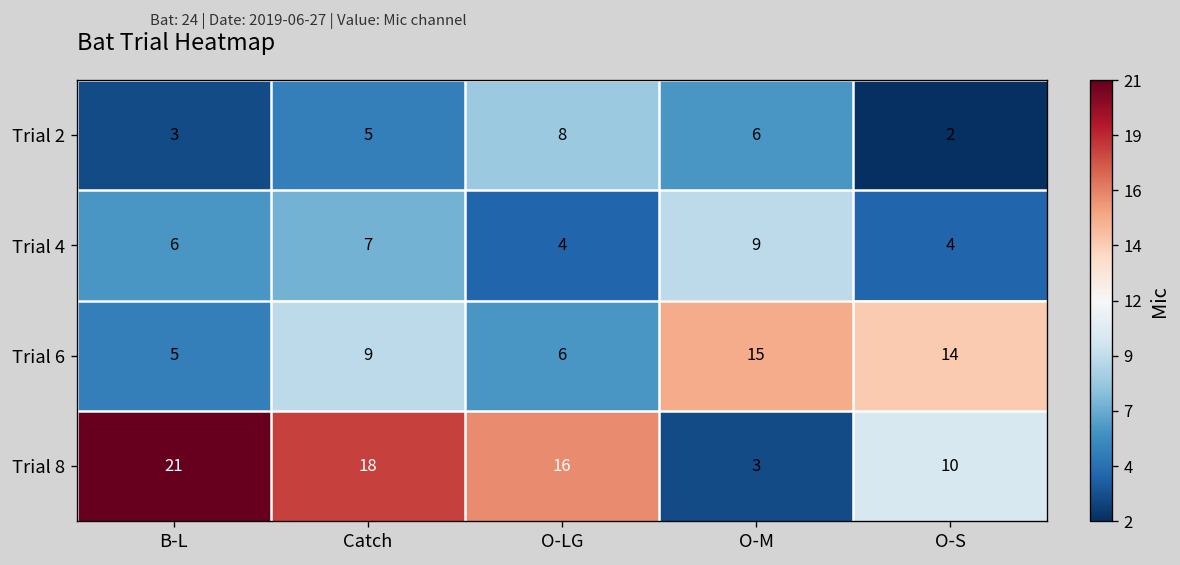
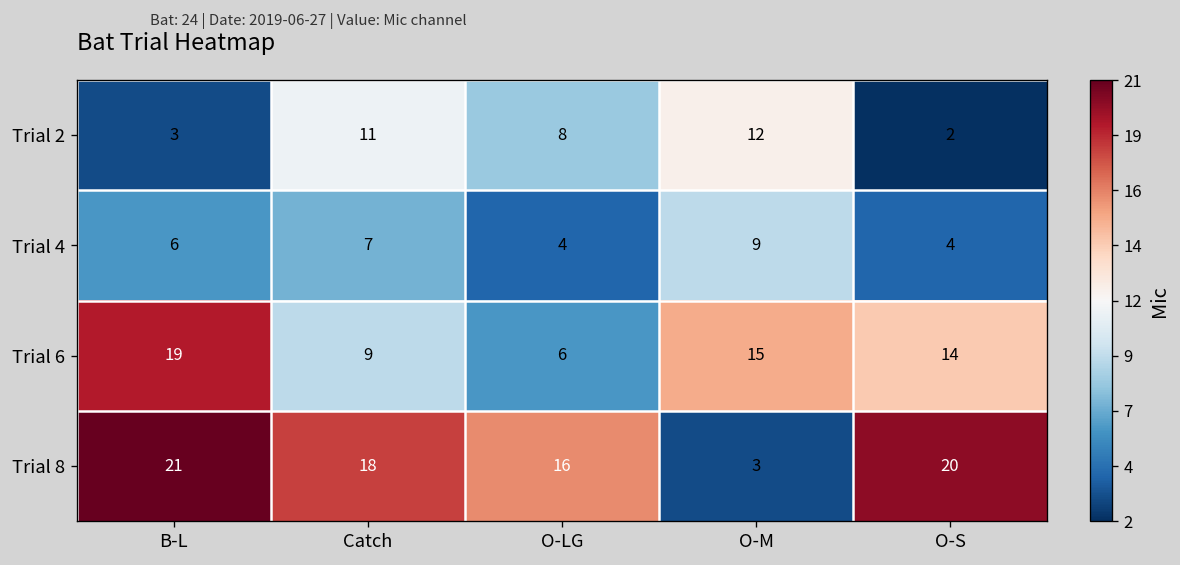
Trial 2, Catch: 5 -> 11
Trial 2, O-M: 6 -> 12
Trial 6, B-L: 5 -> 19
Trial 8, O-S: 10 -> 20
